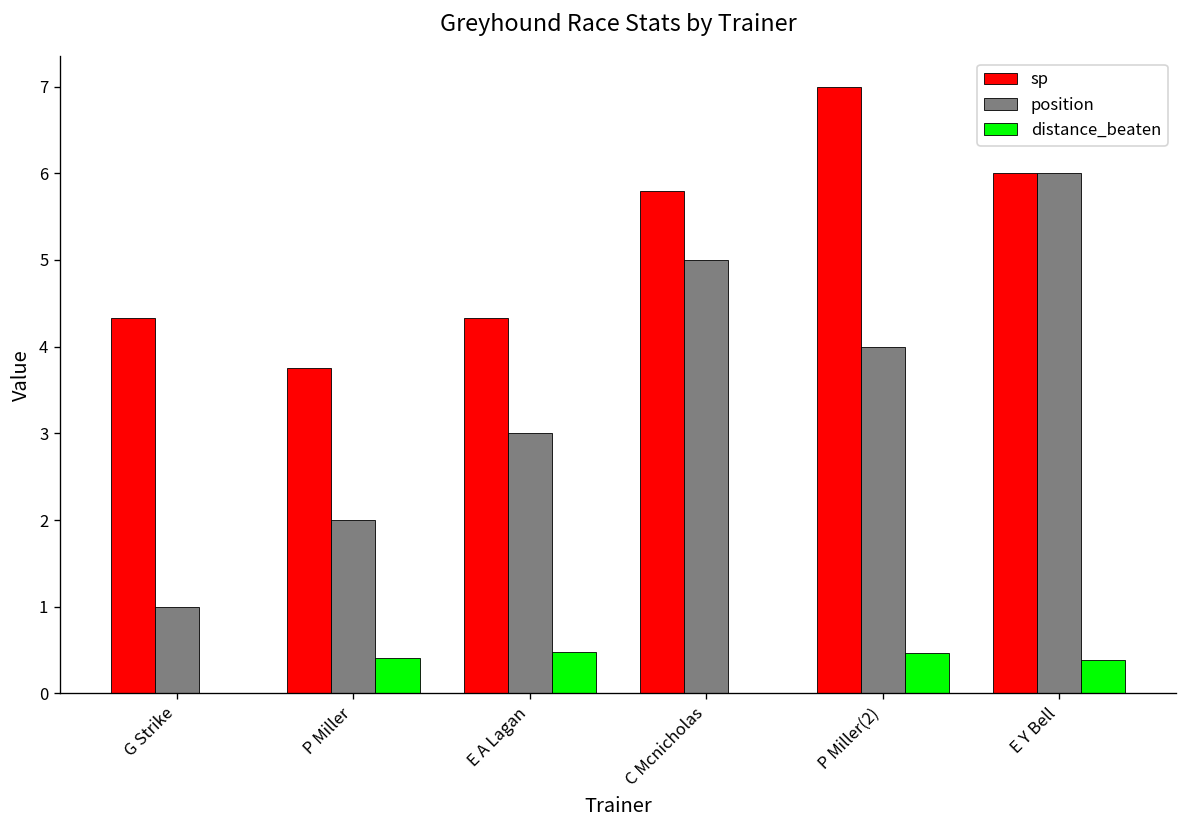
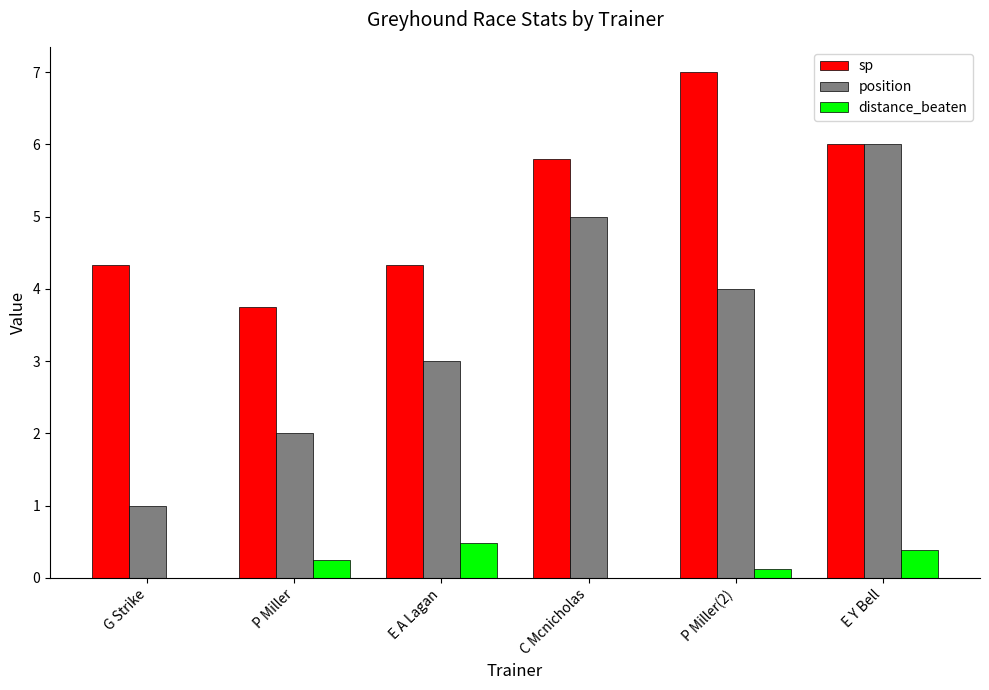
distance_beaten, P Miller: 0.4 -> 0.2
distance_beaten, P Miller(2): 0.5 -> 0.1
